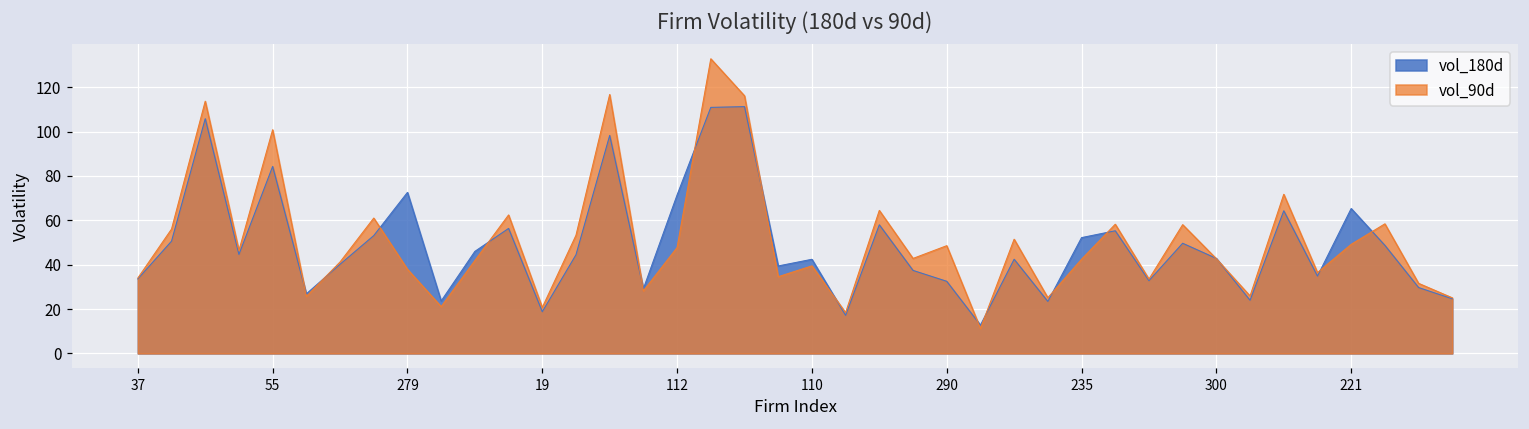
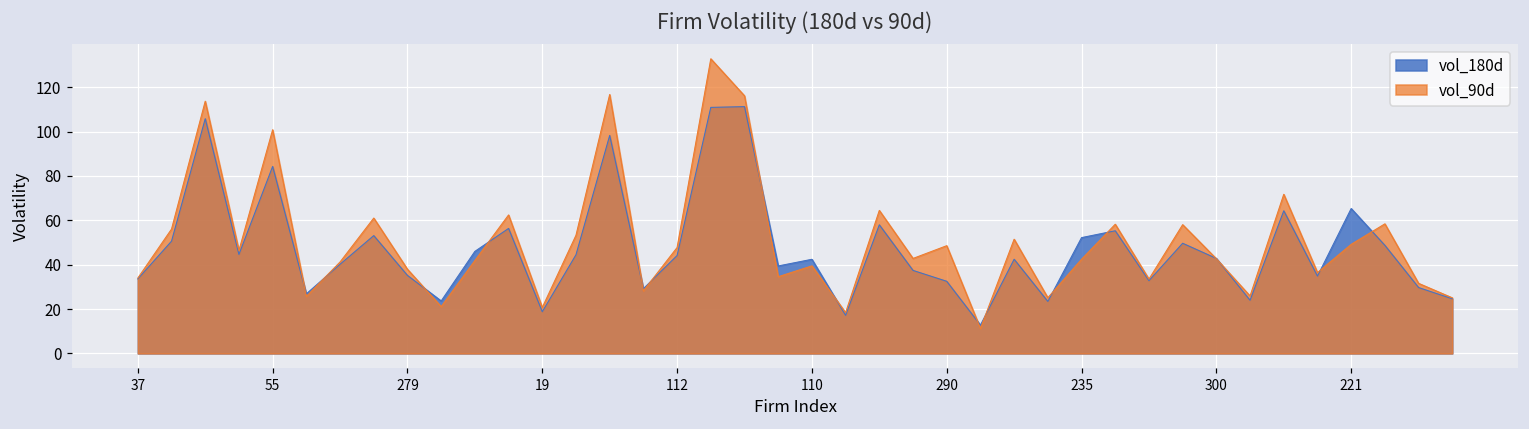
vol_180d, 279: 73 -> 35
vol_180d, 112: 71 -> 44
